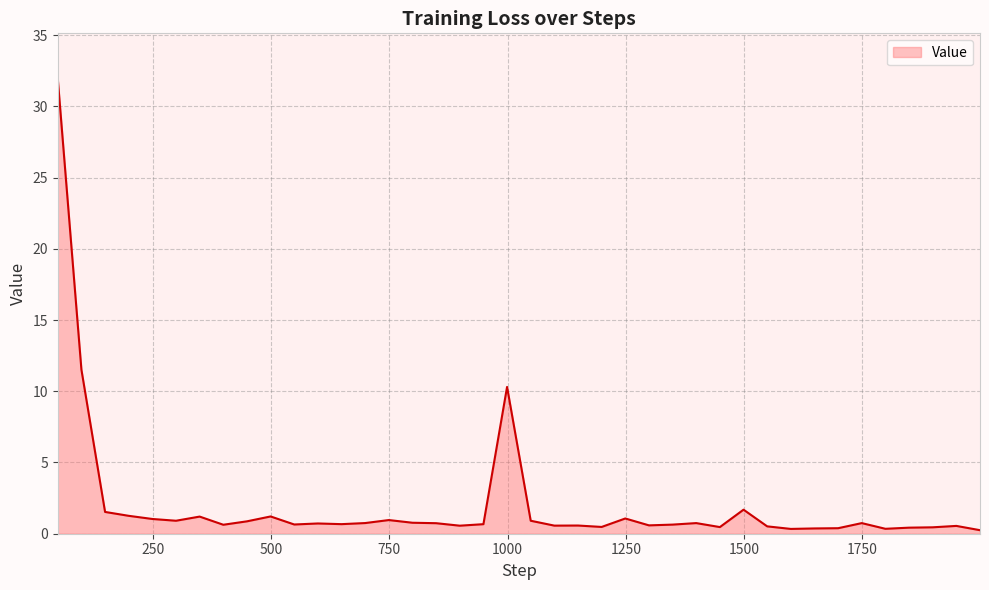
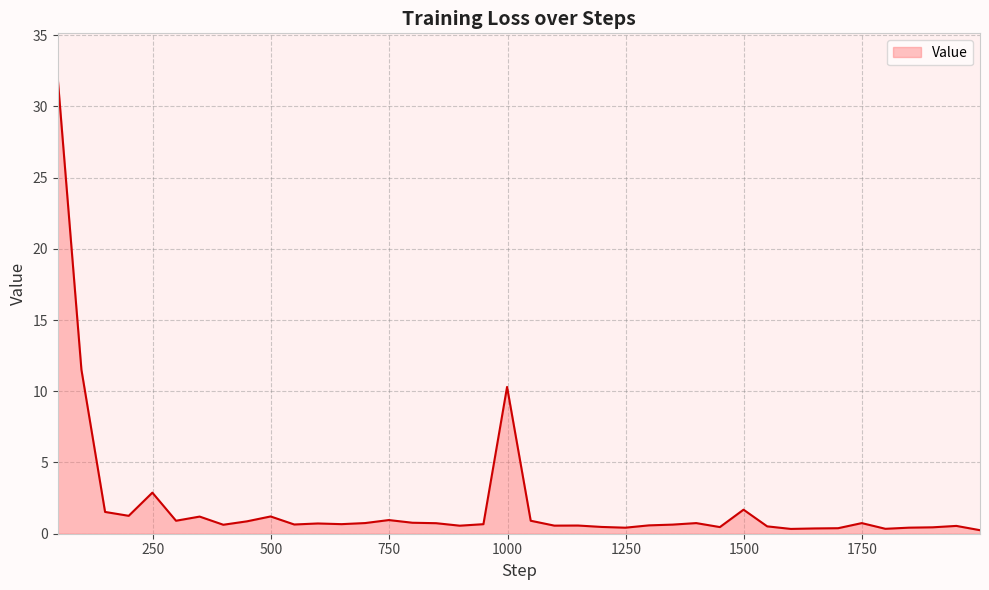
250: 1.0 -> 2.9
1250: 1.1 -> 0.4
